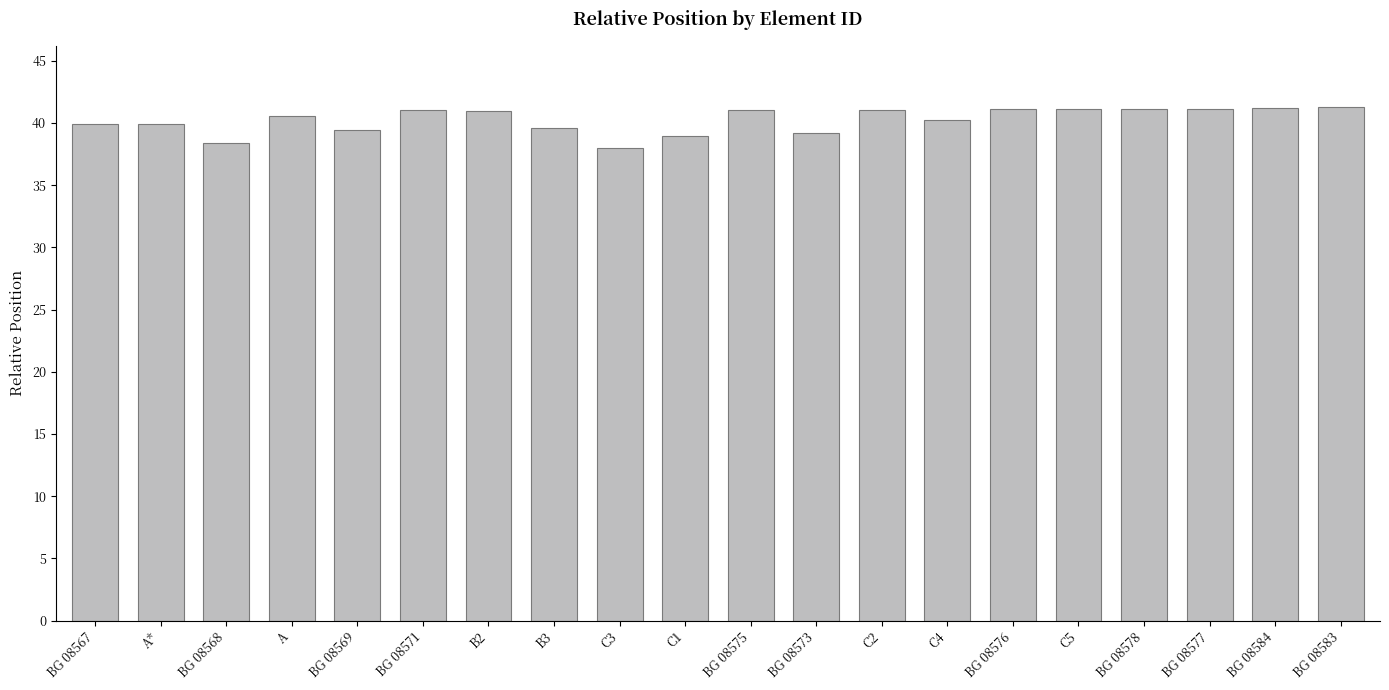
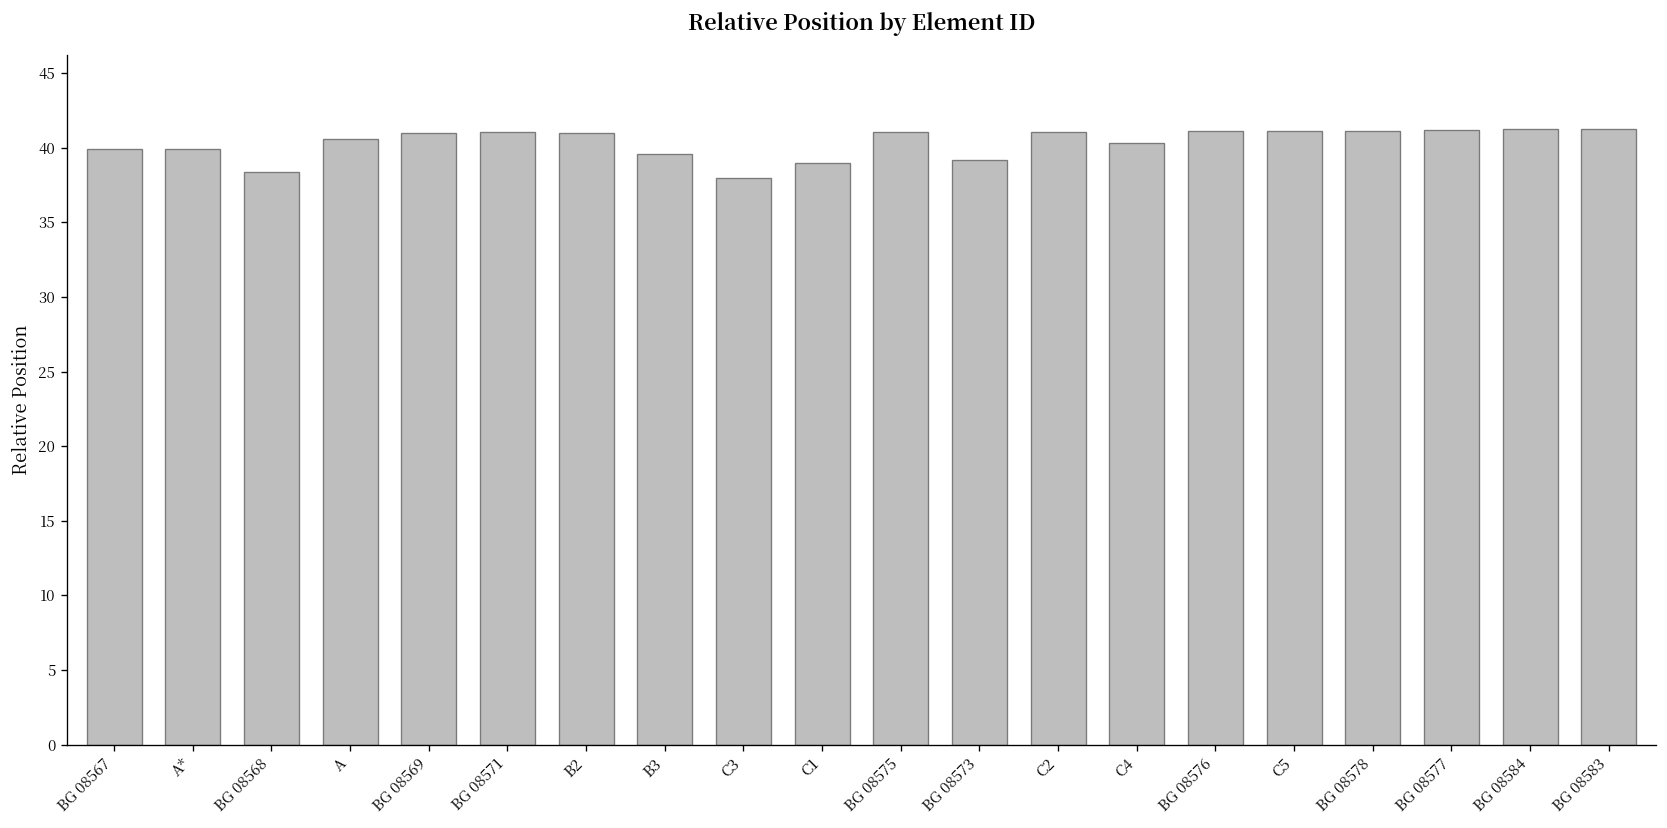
BG 08569: 39.5 -> 41.0
